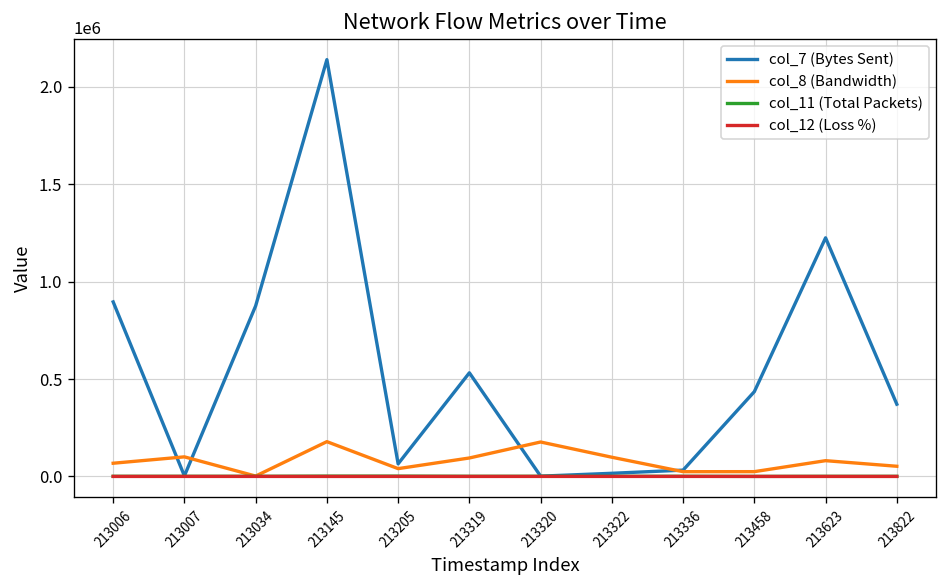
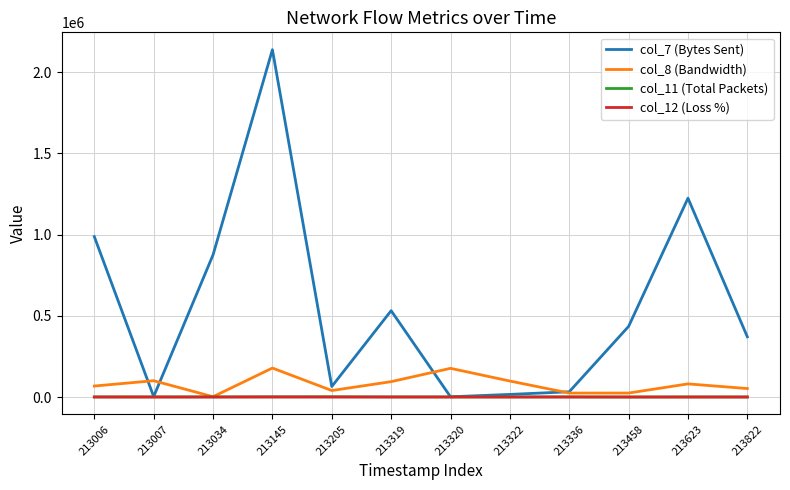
col_7 (Bytes Sent), 213006: 900000 -> 990000
